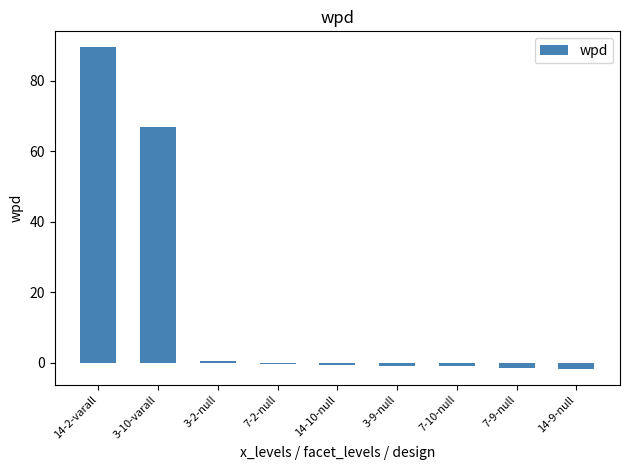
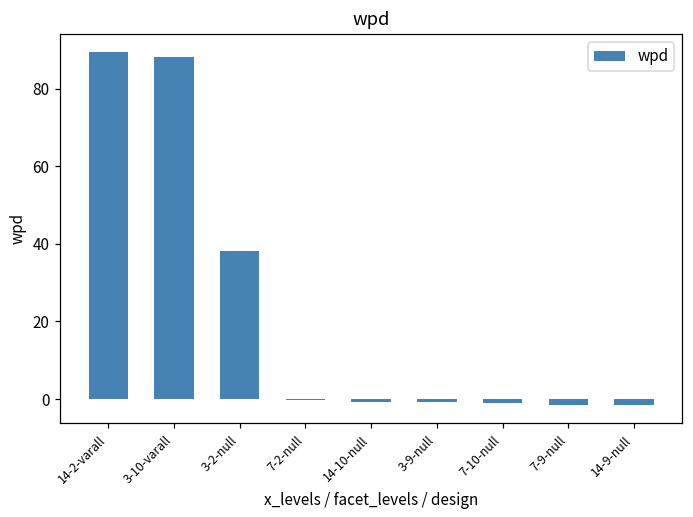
3-10-varall: 67 -> 88
3-2-null: 0 -> 38
